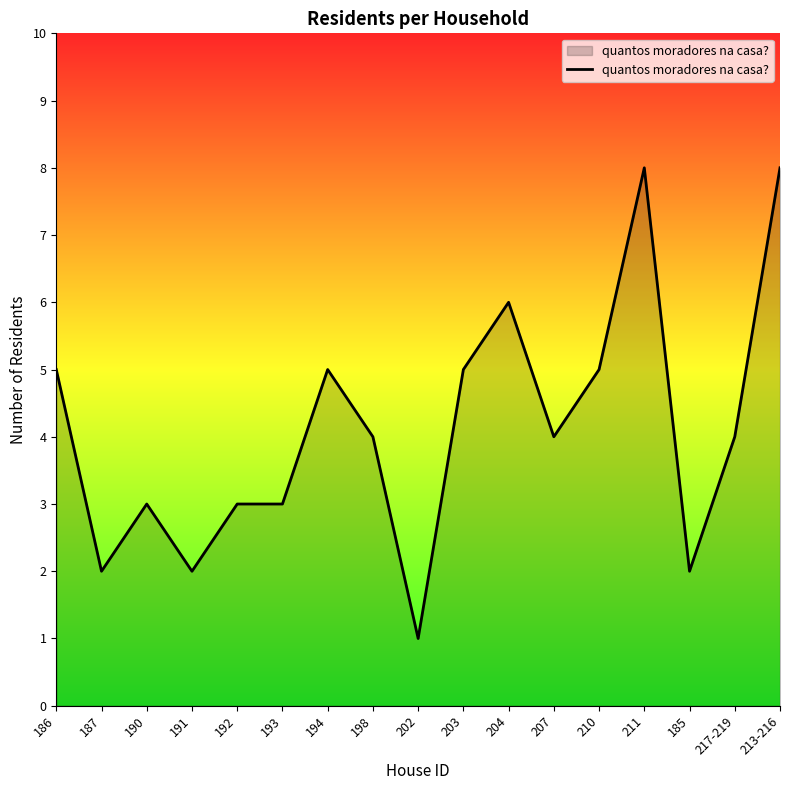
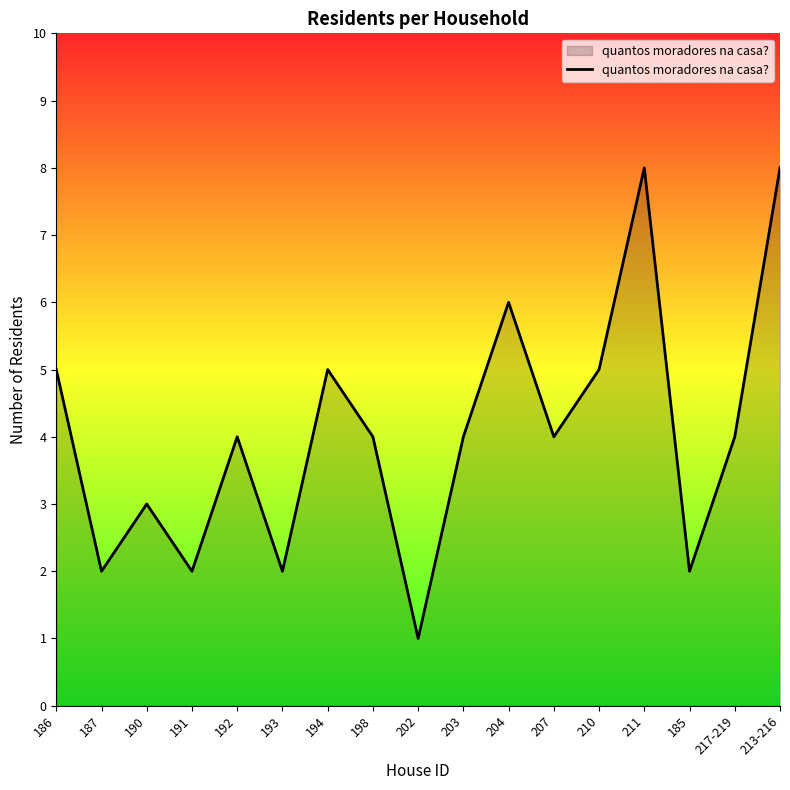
192: 3 -> 4
193: 3 -> 2
203: 5 -> 4
